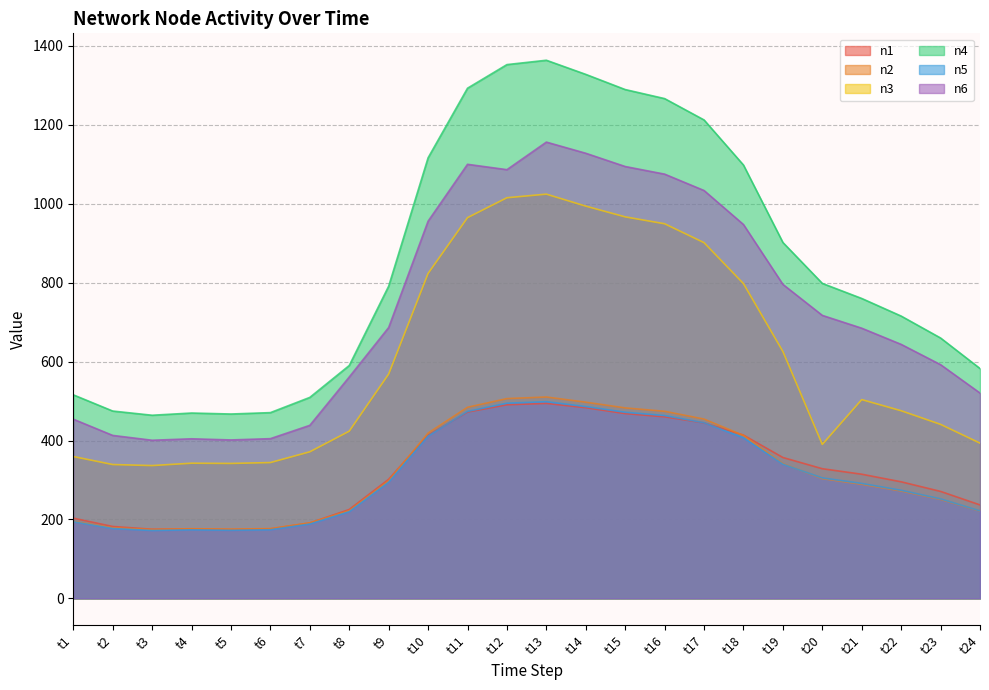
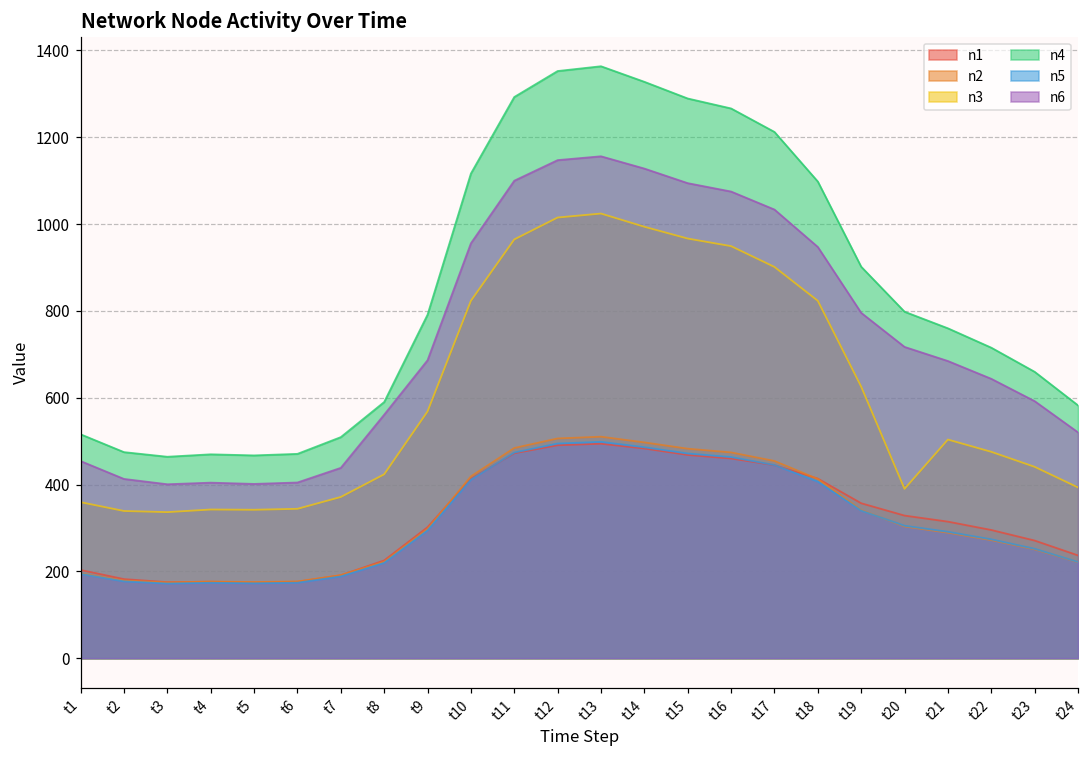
n6, t12: 1090 -> 1150
n3, t18: 800 -> 820
